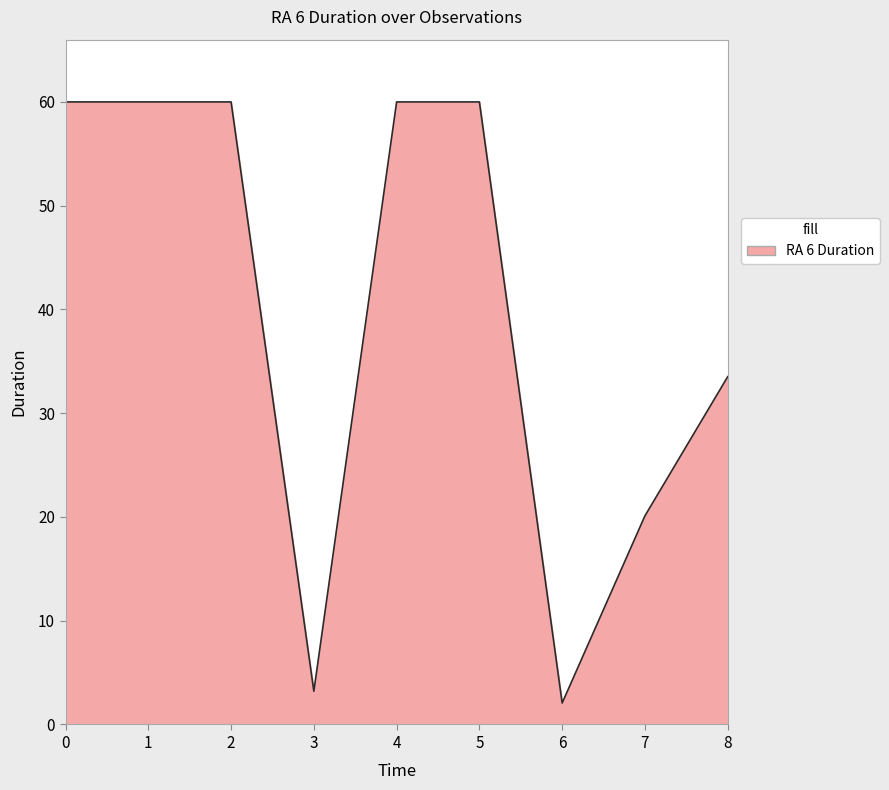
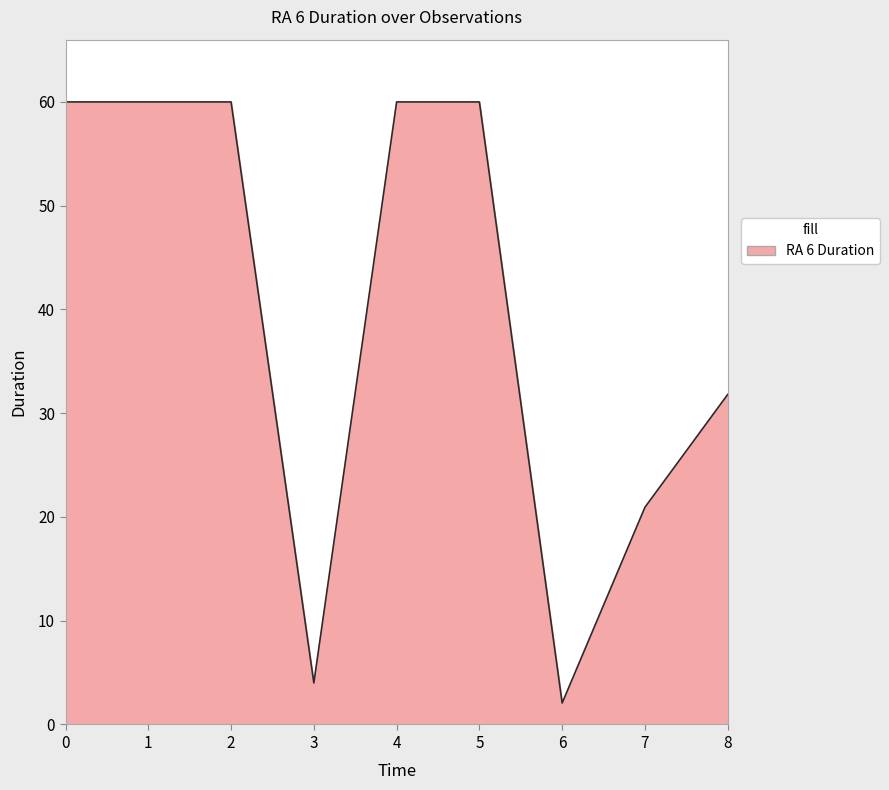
3: 3.2 -> 4.0
7: 20.1 -> 20.9
8: 33.5 -> 31.8
